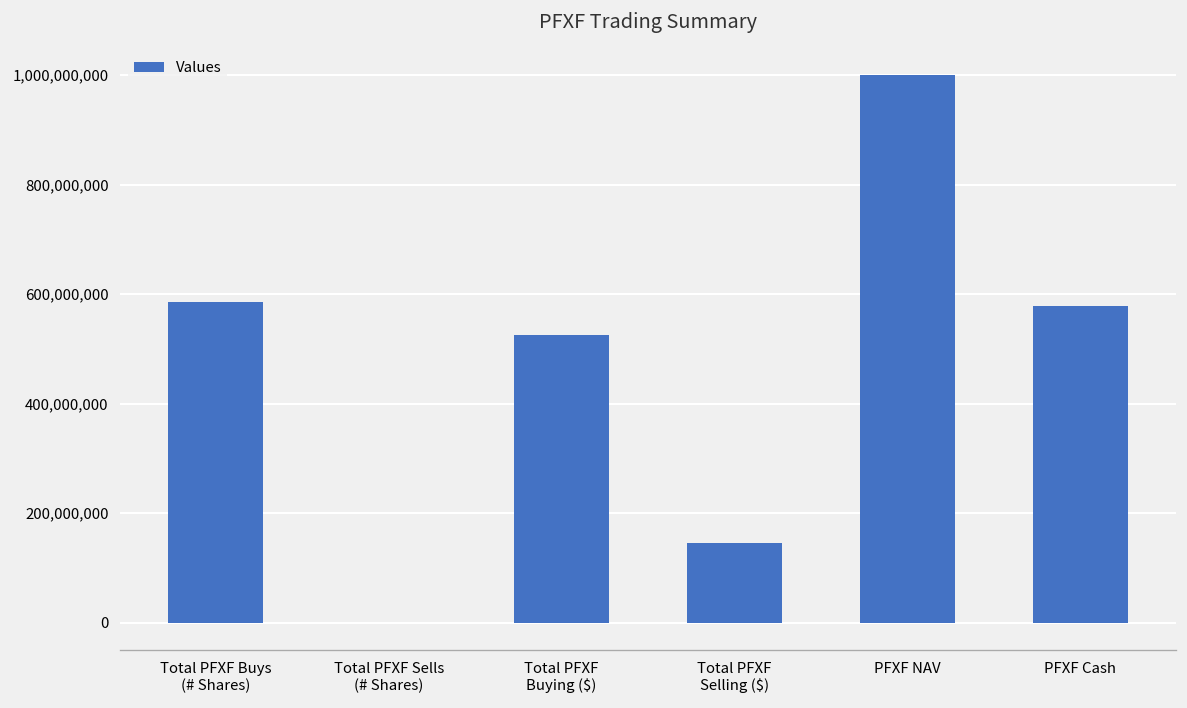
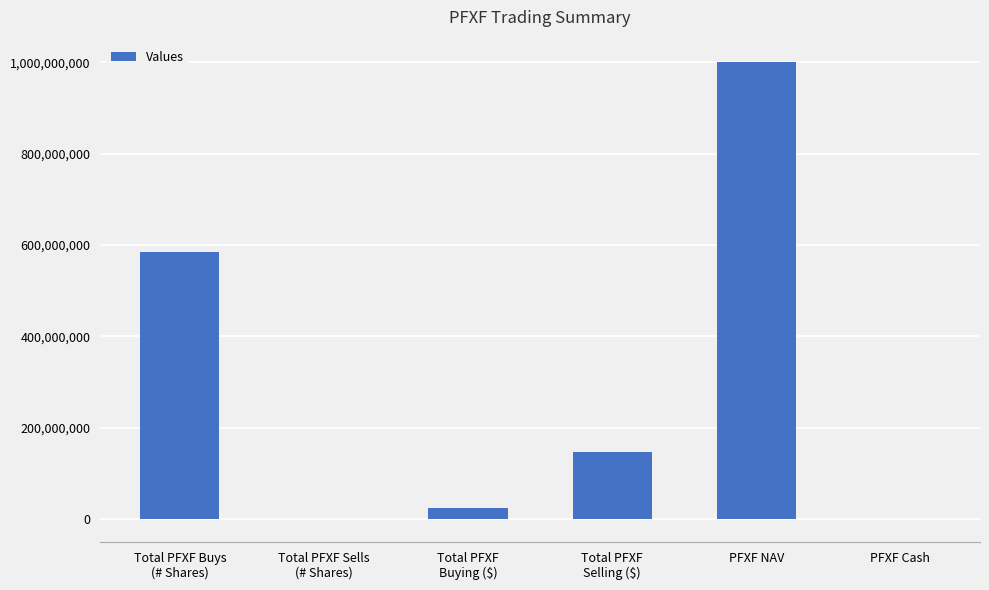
Total PFXF Buying ($): 520,000,000 -> 20,000,000
PFXF Cash: 580,000,000 -> 0
